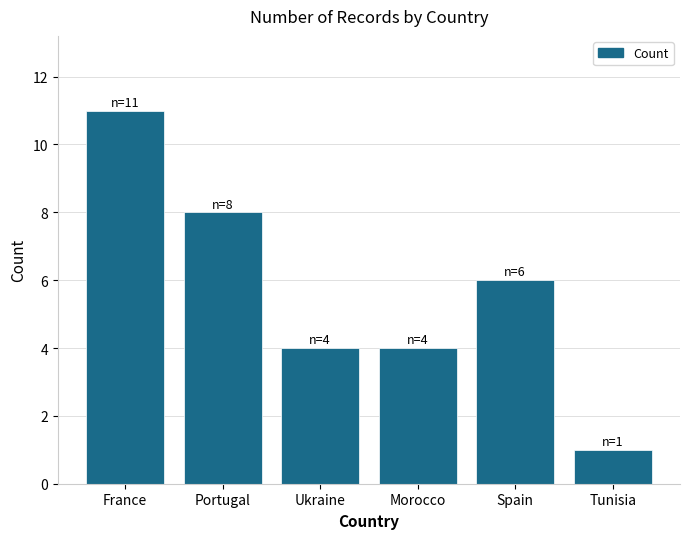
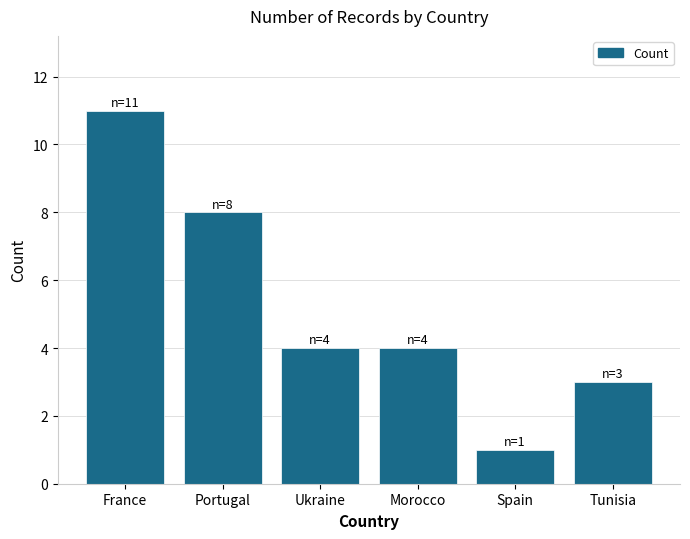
Spain: 6 -> 1
Tunisia: 1 -> 3
